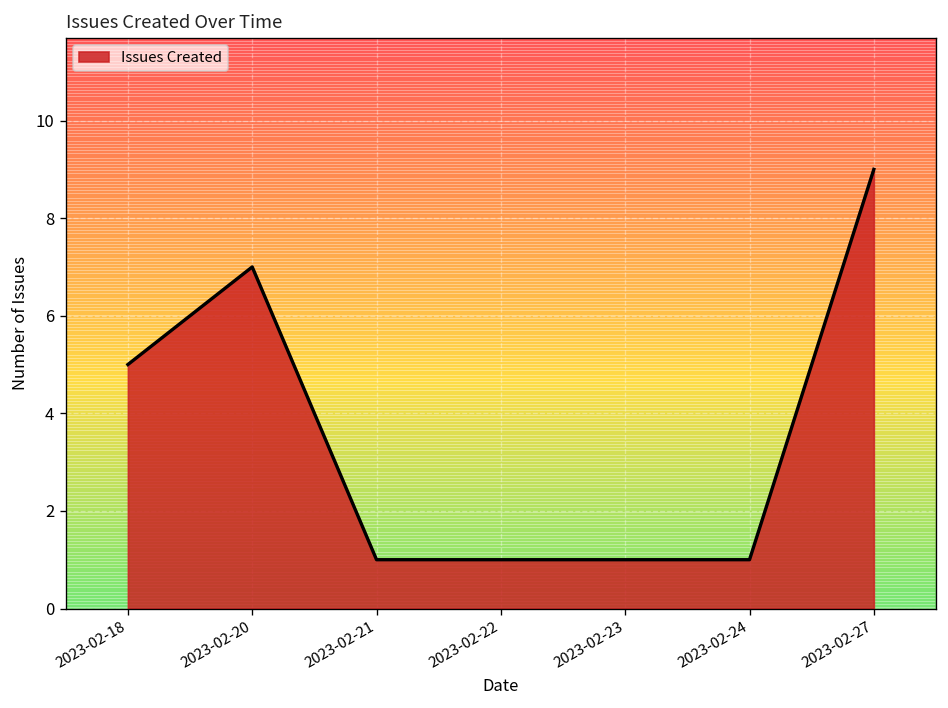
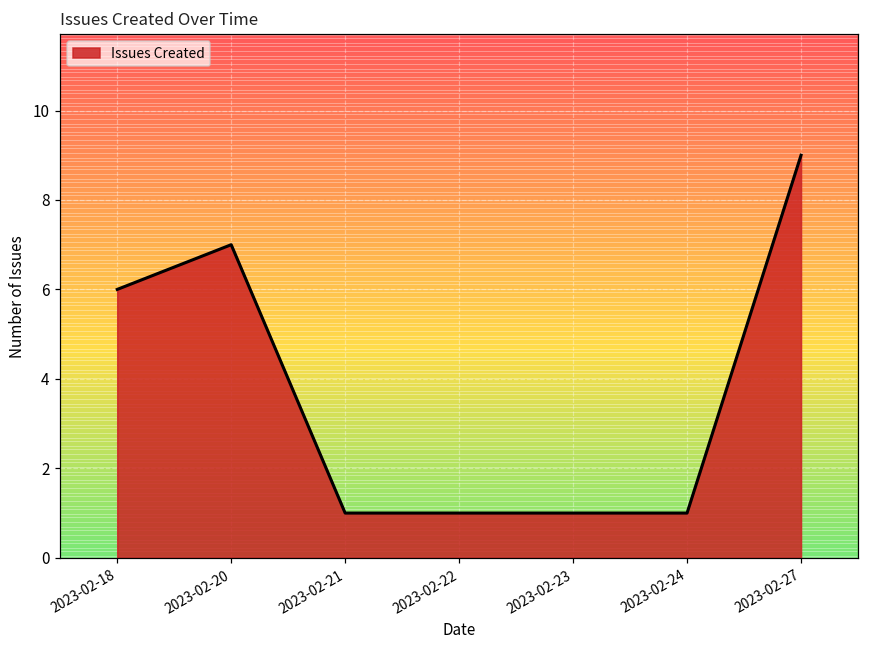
2023-02-18: 5 -> 6
